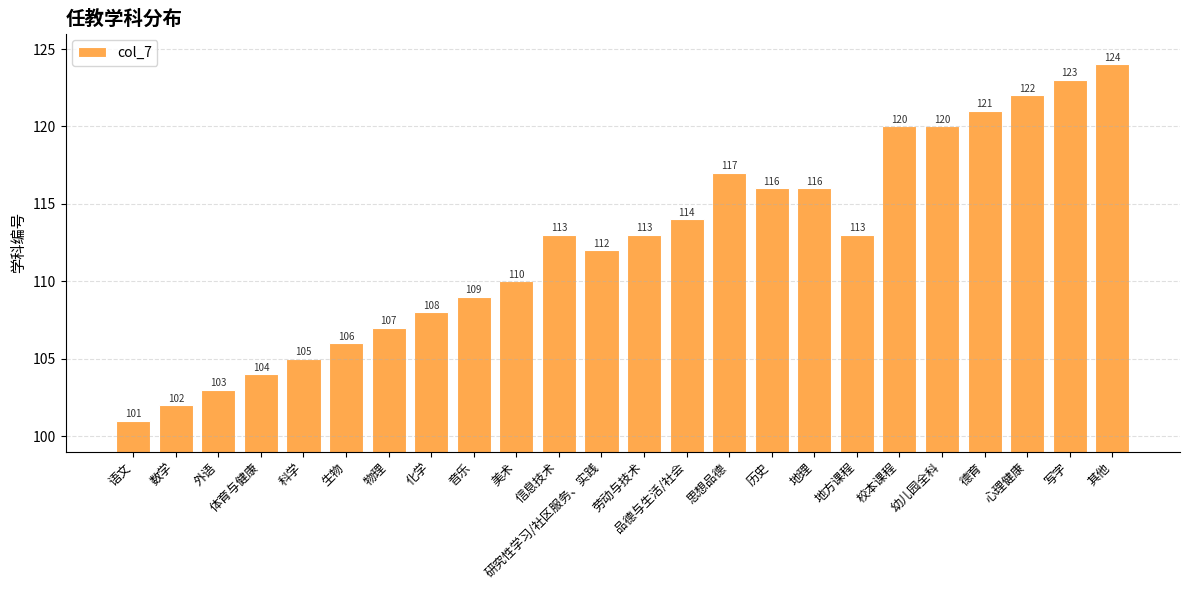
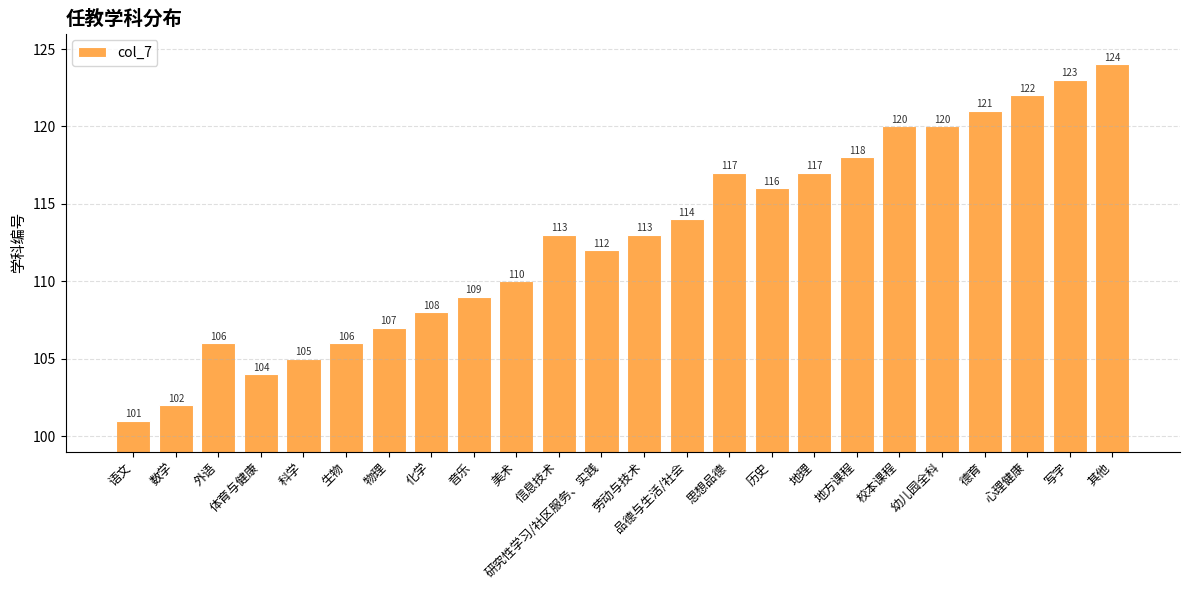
外语: 103 -> 106
地理: 116 -> 117
地方课程: 113 -> 118
